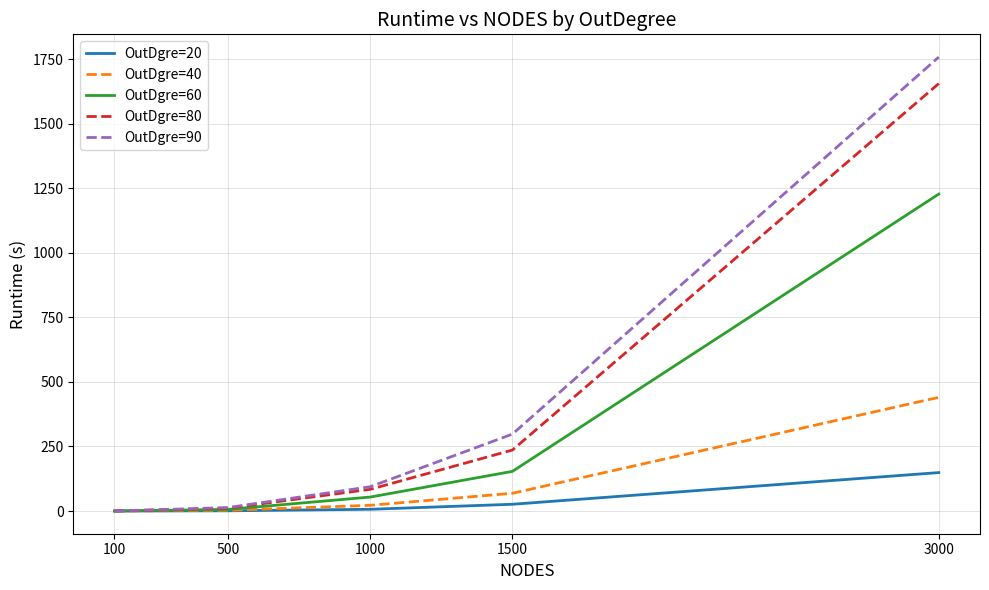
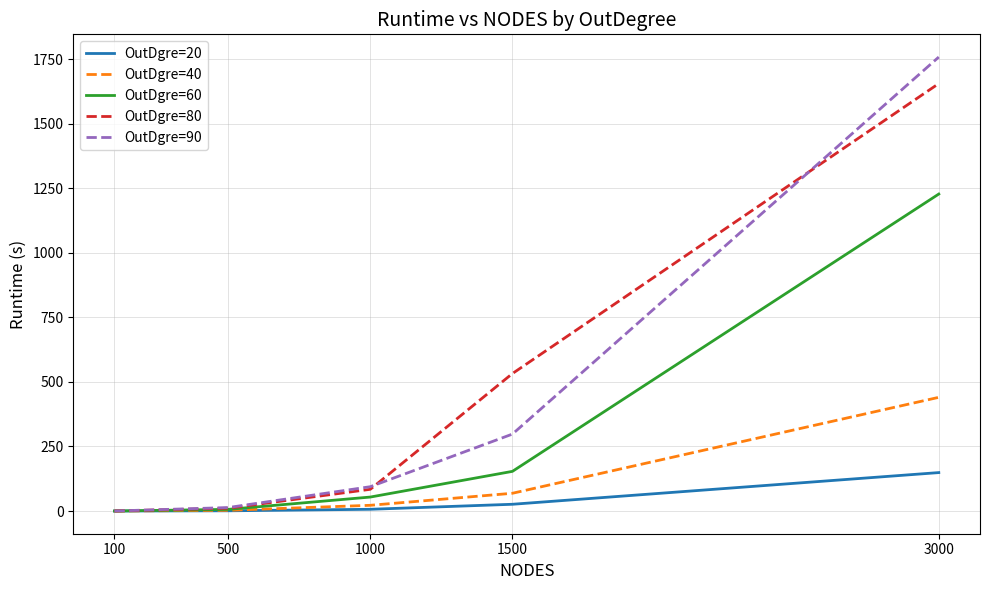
OutDgre=80, 1500: 240 -> 530
